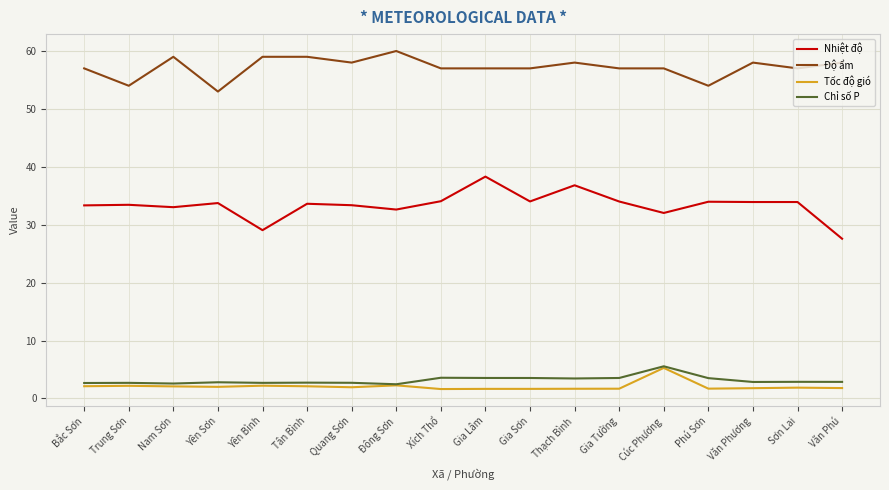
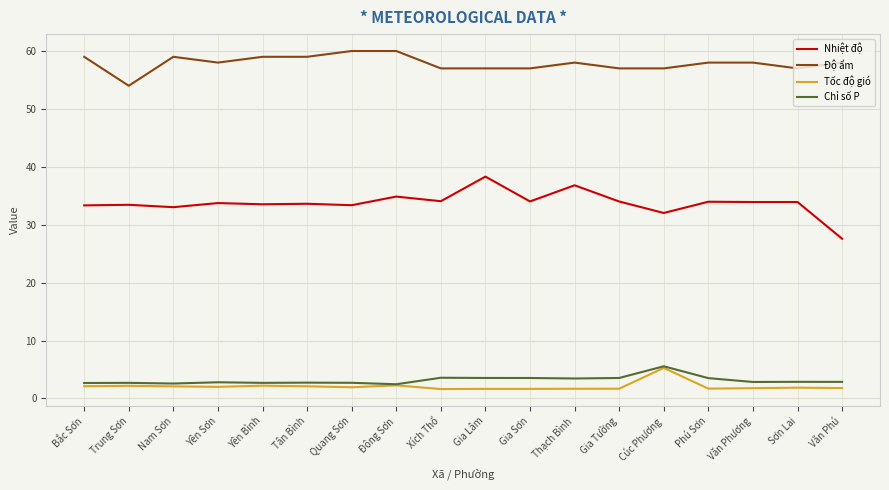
Độ ẩm, Bắc Sơn: 57 -> 59
Độ ẩm, Yên Sơn: 53 -> 58
Nhiệt độ, Yên Bình: 29 -> 34
Độ ẩm, Quang Sơn: 58 -> 60
Nhiệt độ, Đông Sơn: 33 -> 35
Độ ẩm, Phú Sơn: 54 -> 58
